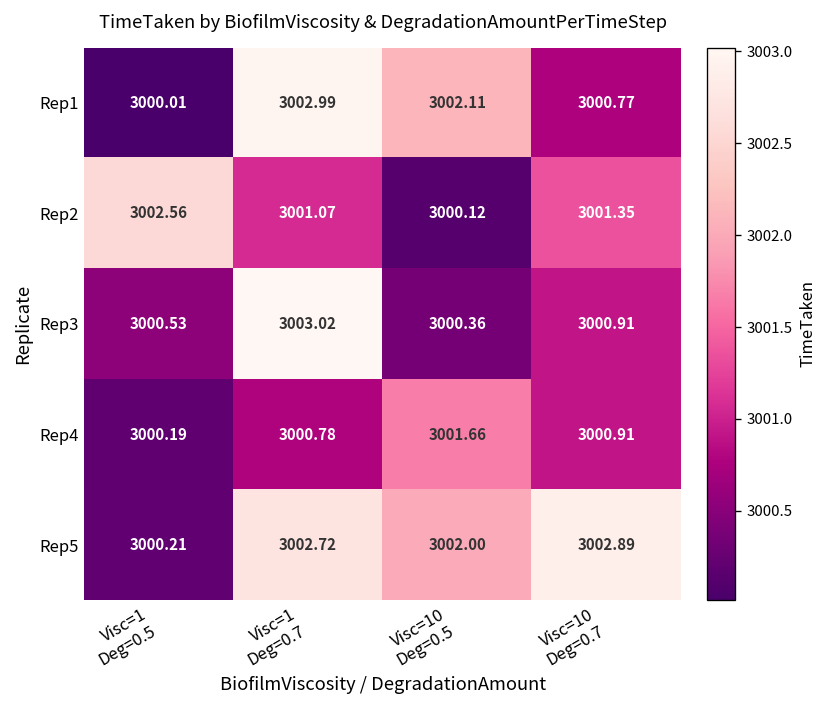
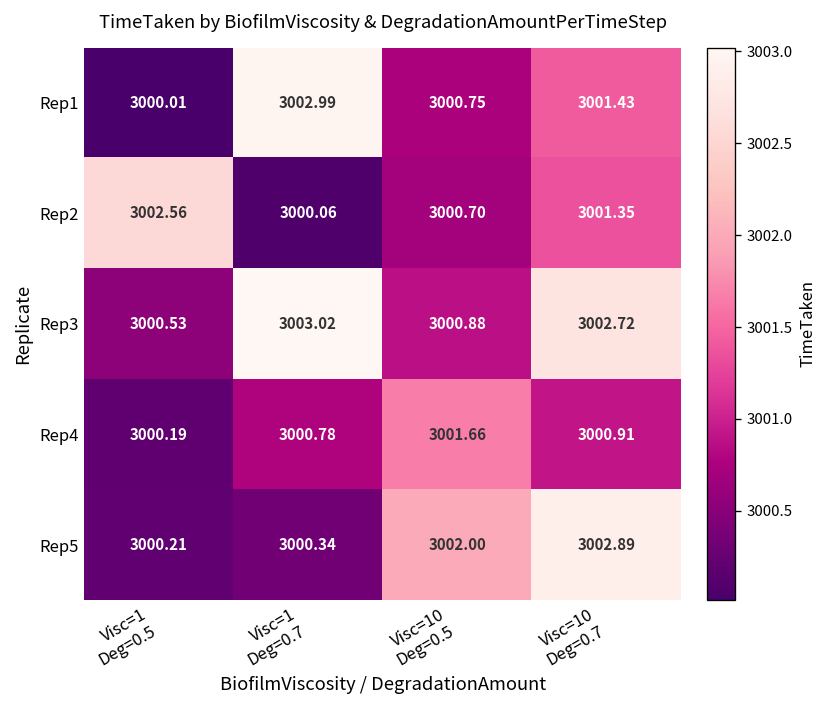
Rep1, Visc=10 Deg=0.5: 3002.11 -> 3000.75
Rep1, Visc=10 Deg=0.7: 3000.77 -> 3001.43
Rep2, Visc=1 Deg=0.7: 3001.07 -> 3000.06
Rep2, Visc=10 Deg=0.5: 3000.12 -> 3000.70
Rep3, Visc=10 Deg=0.5: 3000.36 -> 3000.88
Rep3, Visc=10 Deg=0.7: 3000.91 -> 3002.72
Rep5, Visc=1 Deg=0.7: 3002.72 -> 3000.34
